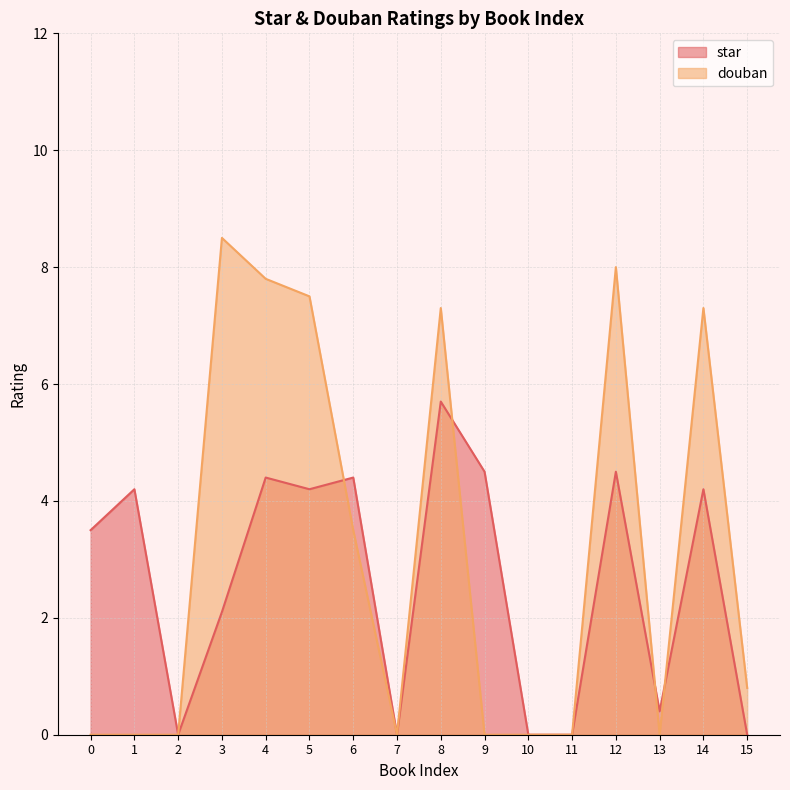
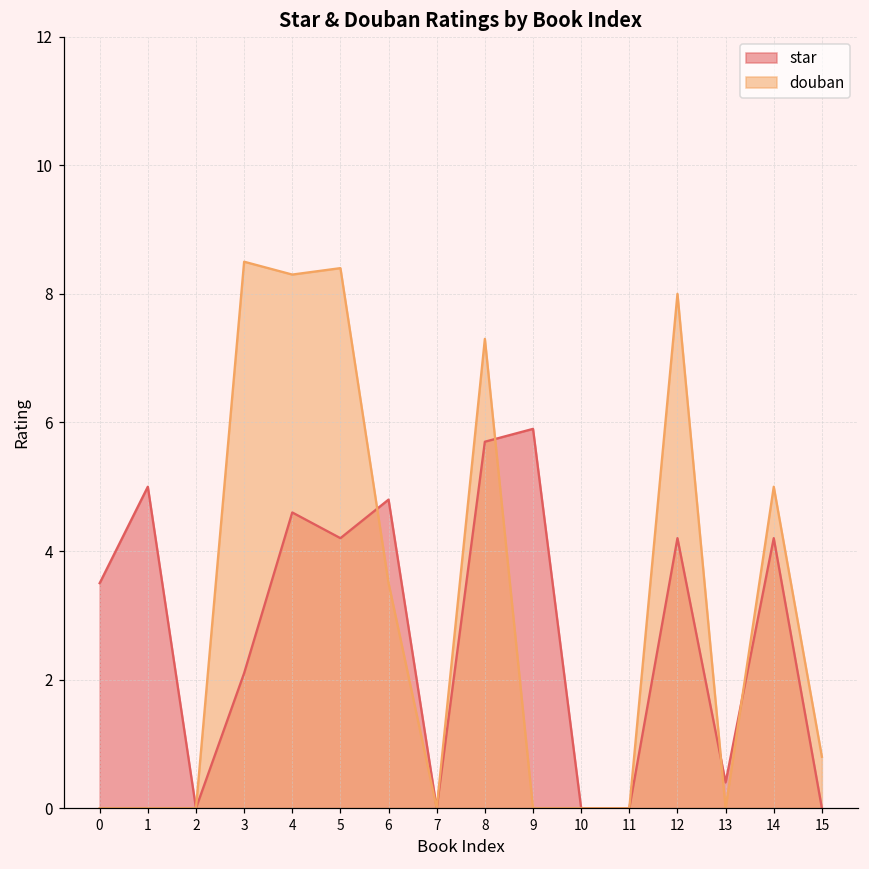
star, 1: 4.2 -> 5.0
star, 4: 4.4 -> 4.6
douban, 4: 7.8 -> 8.3
douban, 5: 7.5 -> 8.4
star, 6: 4.4 -> 4.8
star, 9: 4.5 -> 5.9
star, 12: 4.5 -> 4.2
douban, 14: 7.3 -> 5.0
